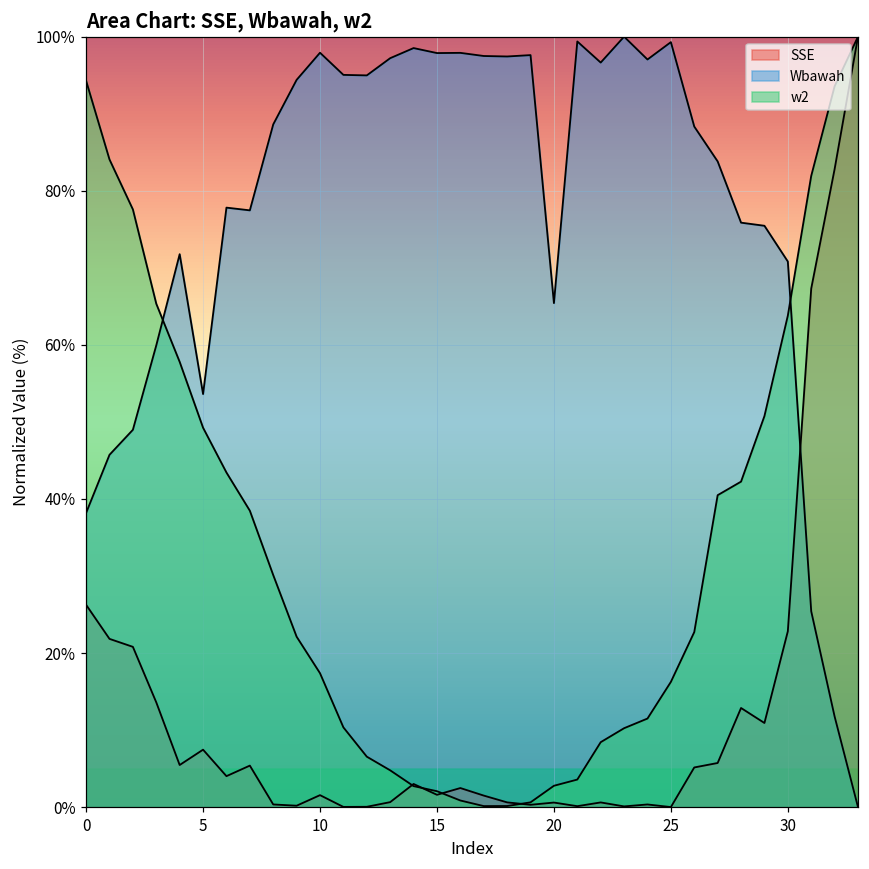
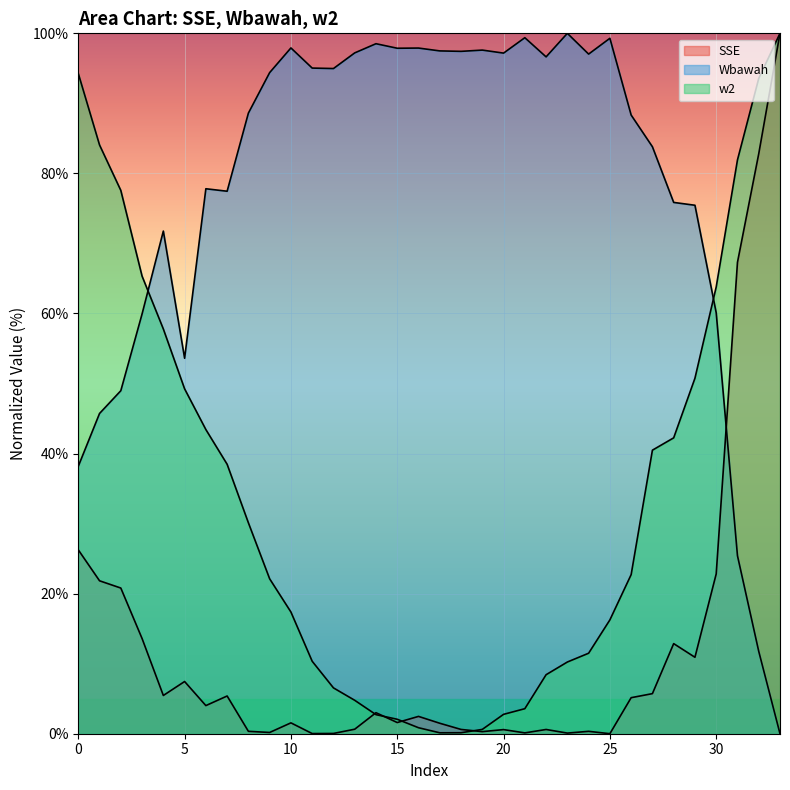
Wbawah, 20: 65% -> 97%
Wbawah, 30: 71% -> 60%
